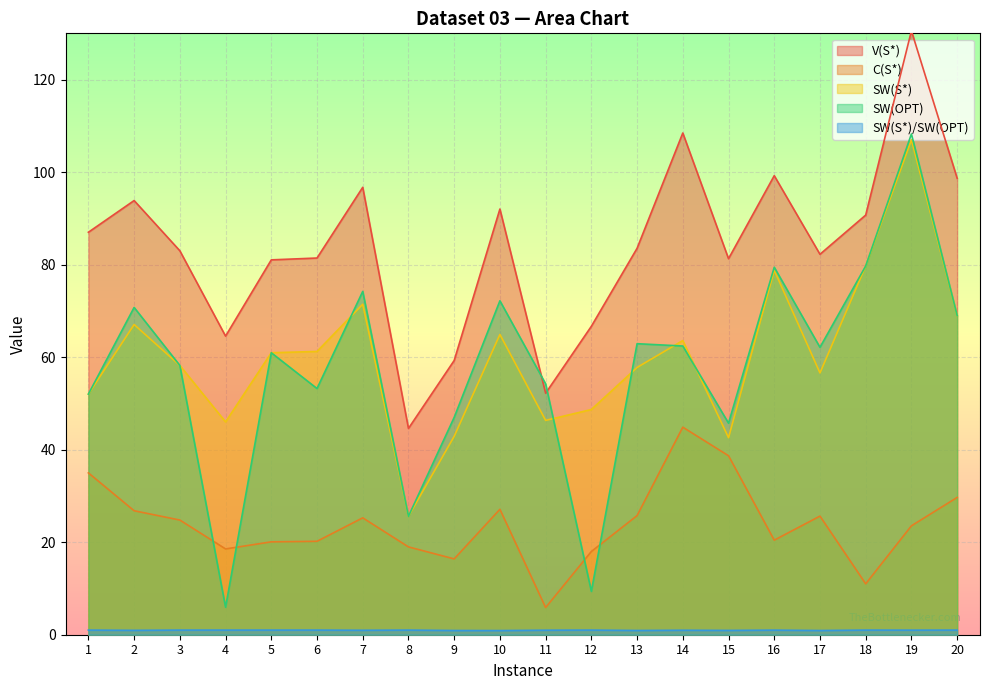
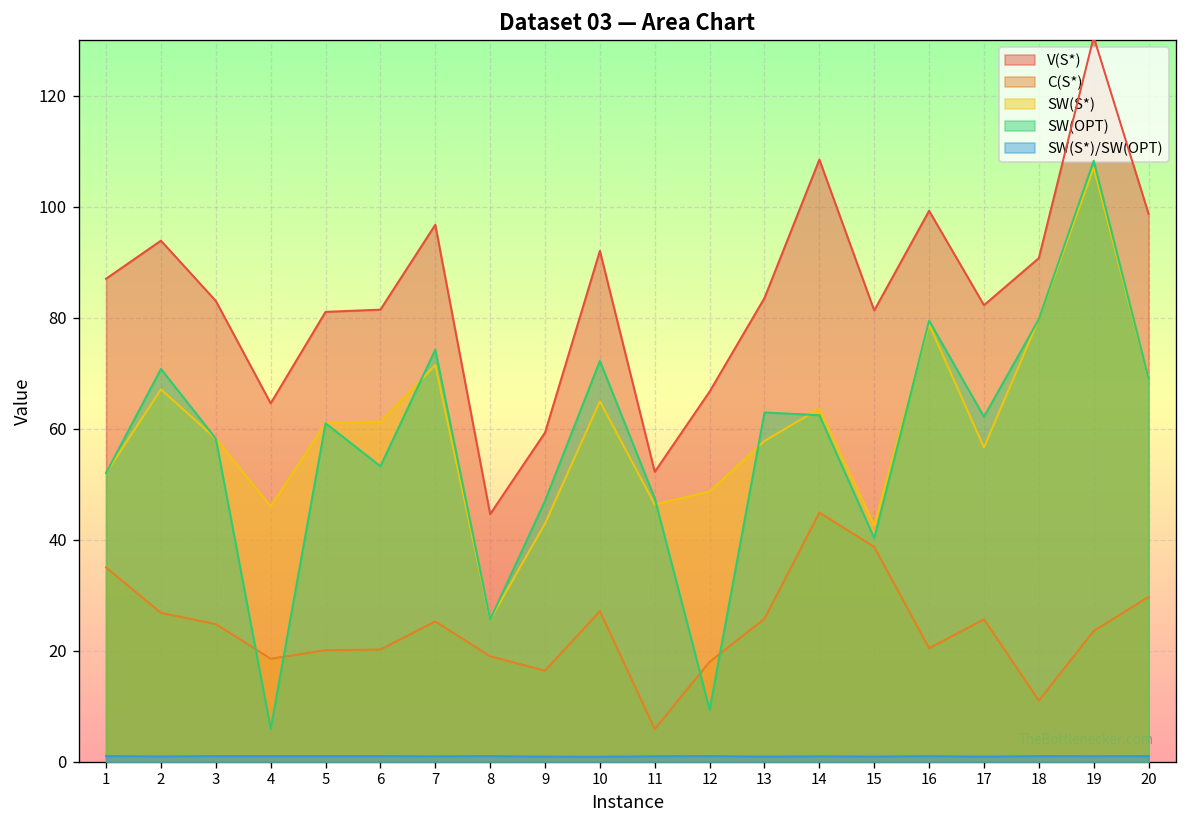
SW(OPT), 11: 54 -> 47
SW(OPT), 15: 46 -> 40
